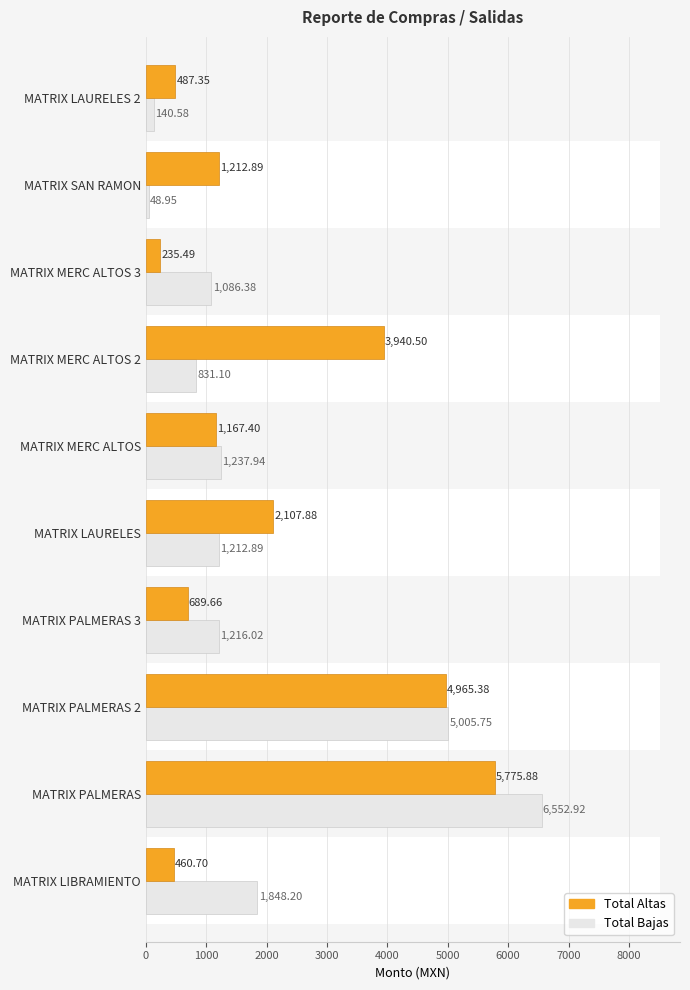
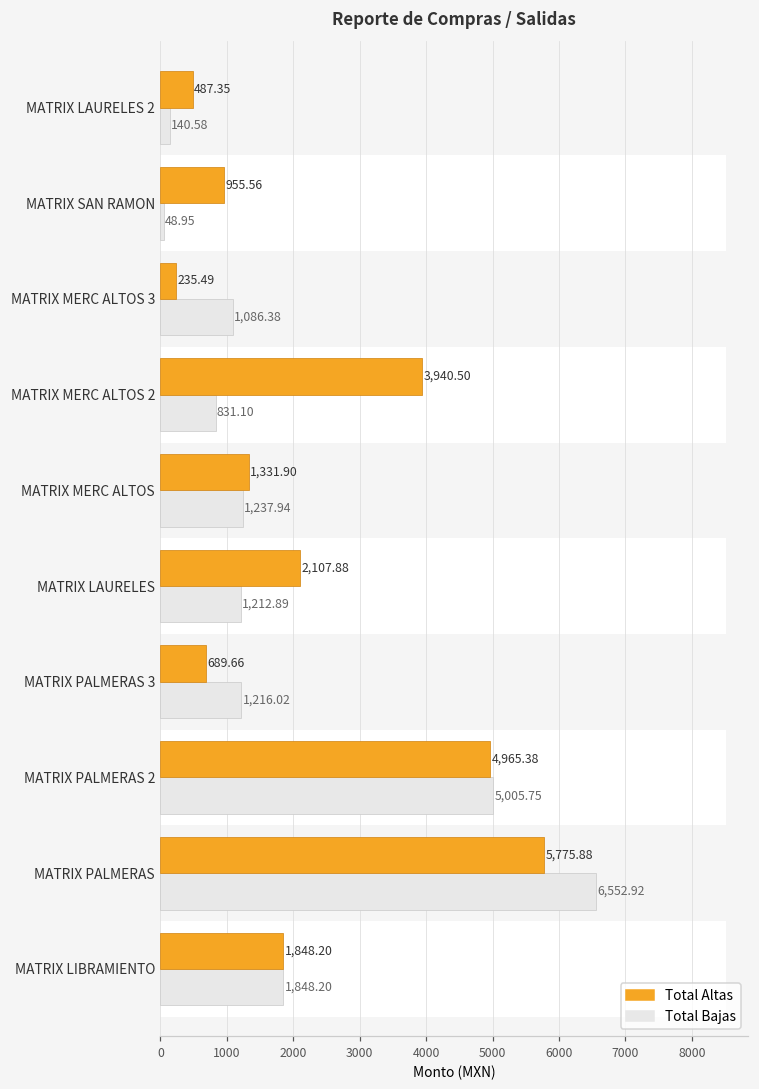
Total Altas, MATRIX SAN RAMON: 1,212.89 -> 955.56
Total Altas, MATRIX MERC ALTOS: 1,167.40 -> 1,331.90
Total Altas, MATRIX LIBRAMIENTO: 460.70 -> 1,848.20
